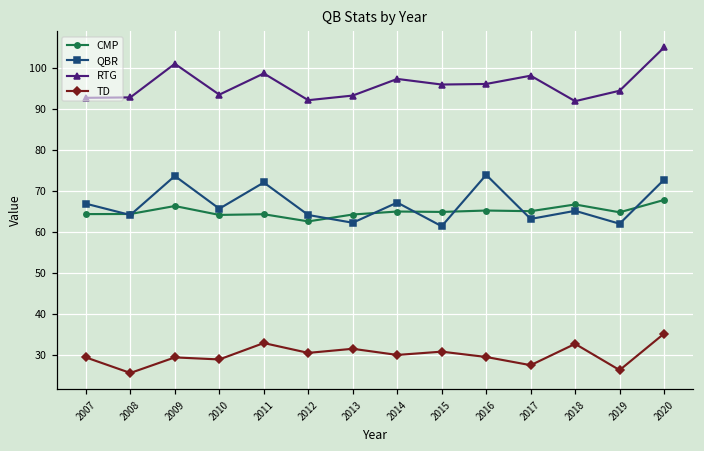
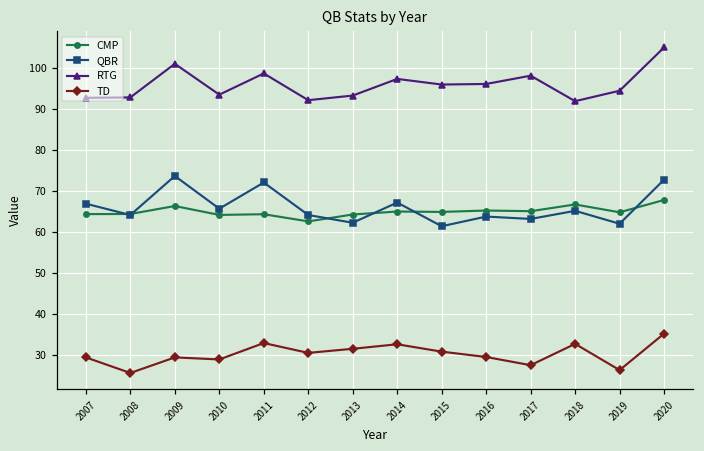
TD, 2014: 30 -> 33
QBR, 2016: 74 -> 64
